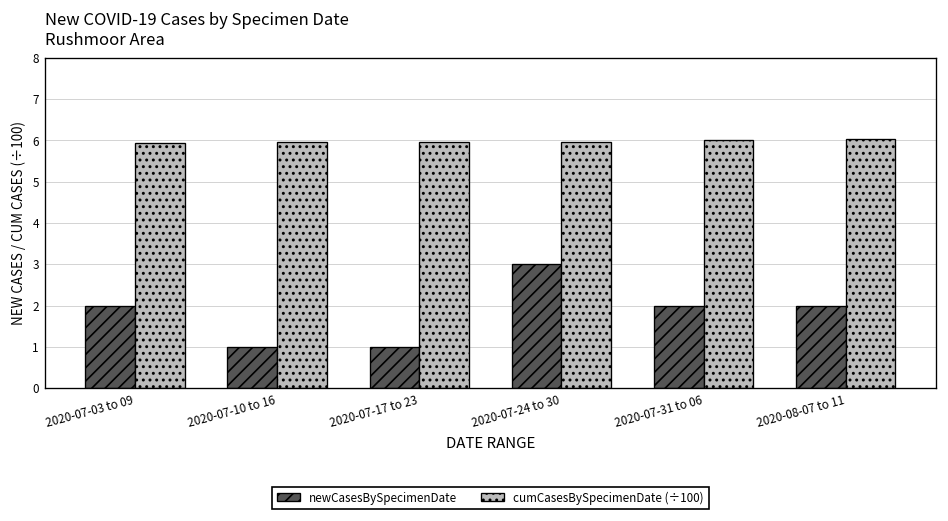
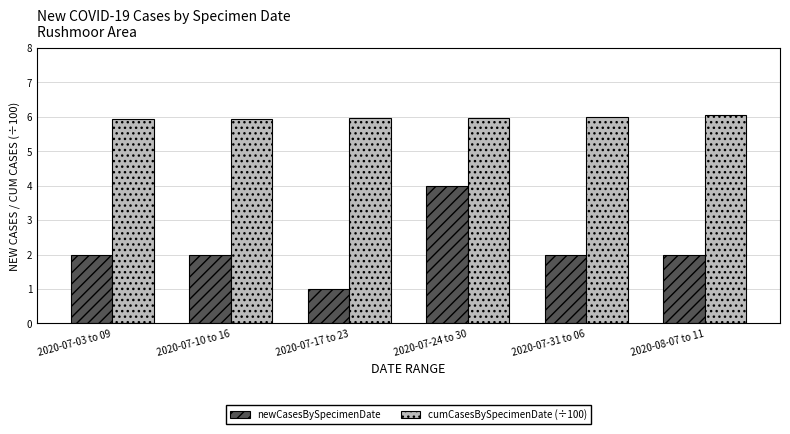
newCasesBySpecimenDate, 2020-07-10 to 16: 1 -> 2
newCasesBySpecimenDate, 2020-07-24 to 30: 3 -> 4
